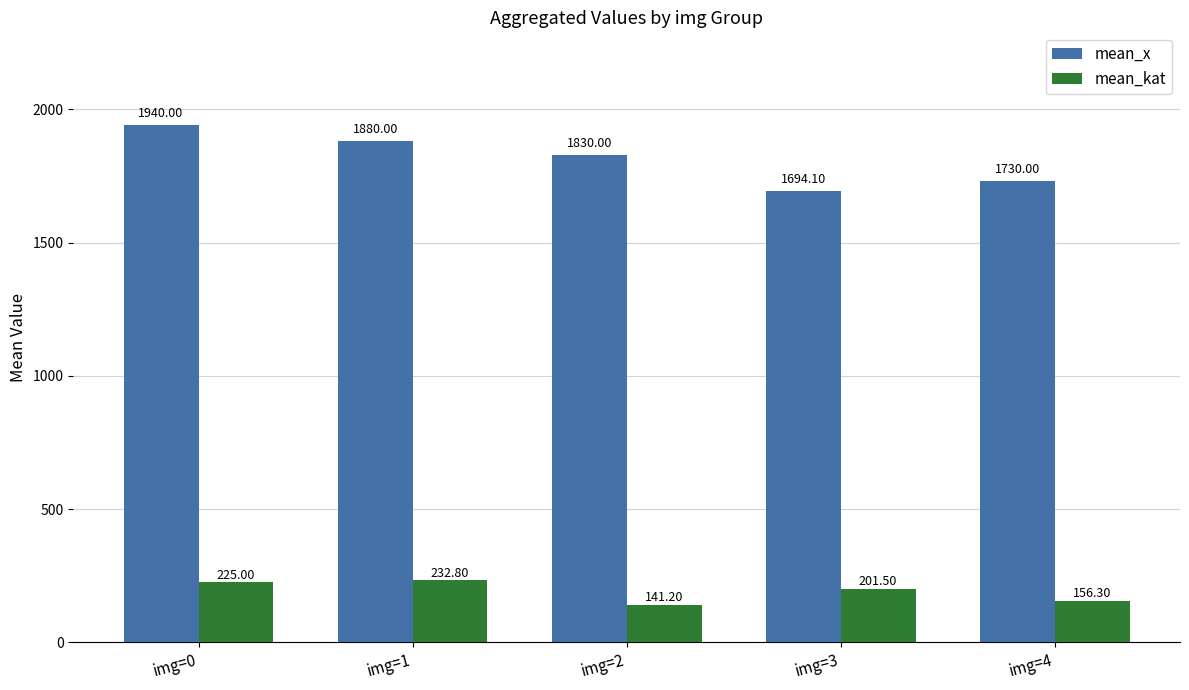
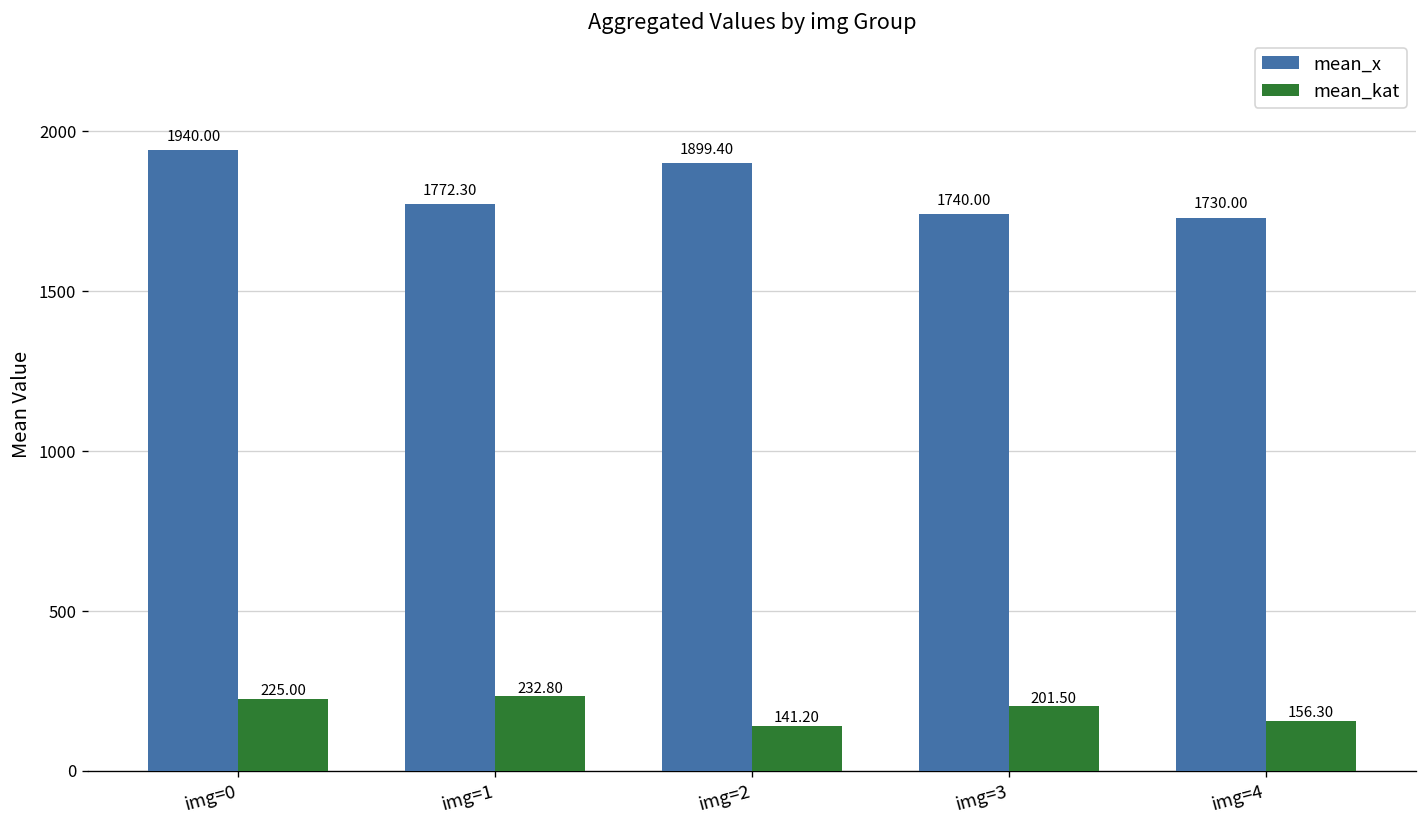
mean_x, img=1: 1880.00 -> 1772.30
mean_x, img=2: 1830.00 -> 1899.40
mean_x, img=3: 1694.10 -> 1740.00
